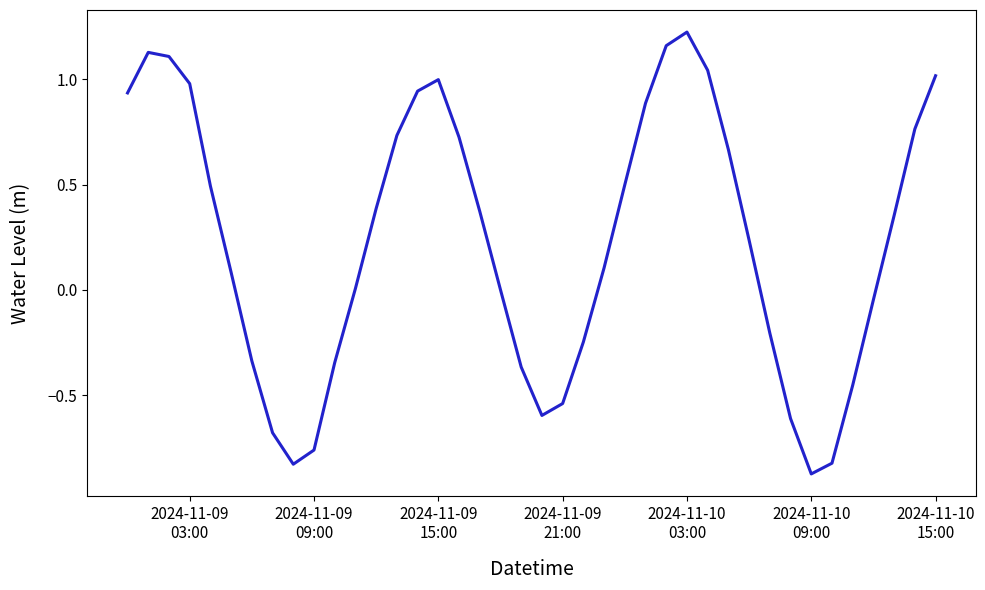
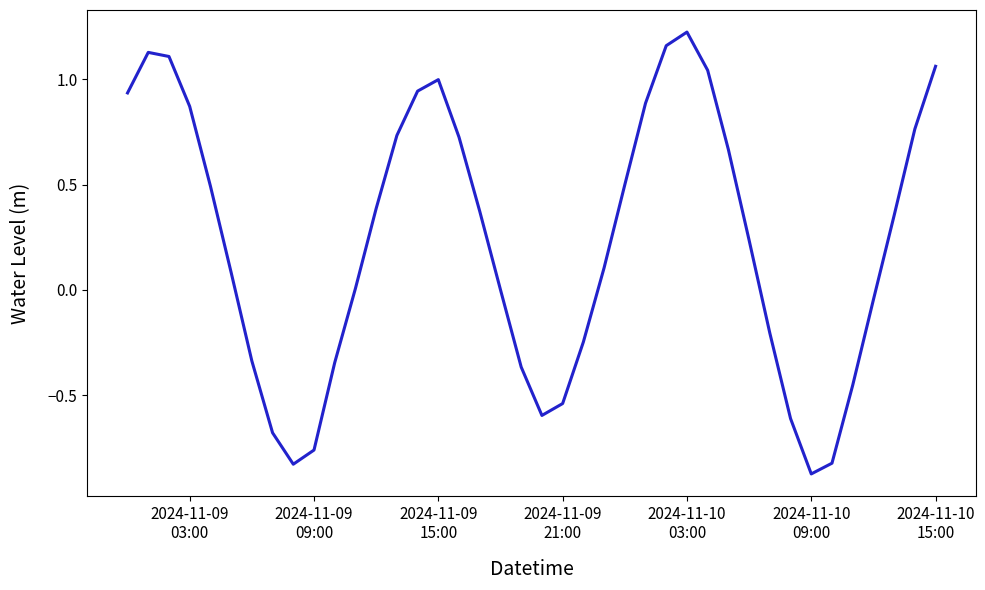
2024-11-09 03:00: 0.98 -> 0.87
2024-11-10 15:00: 1.02 -> 1.06
